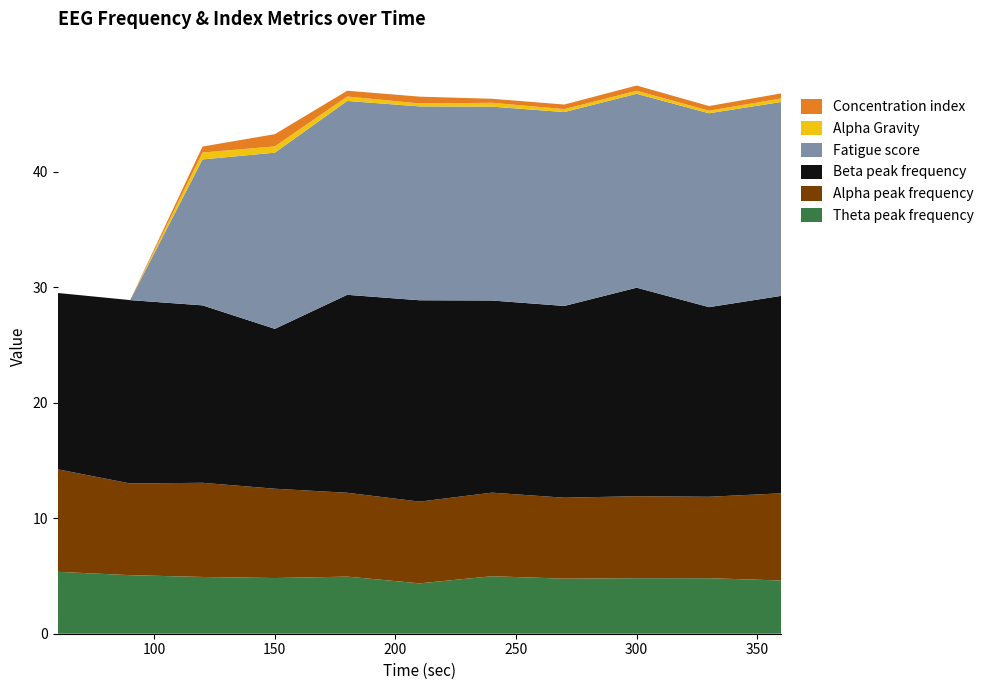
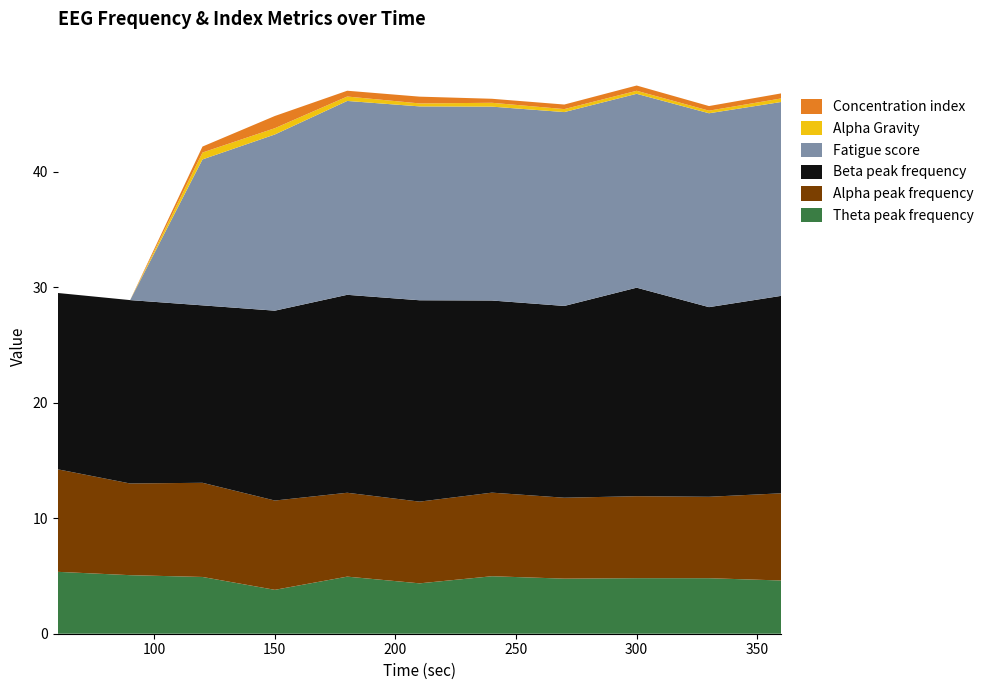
Theta peak frequency, 150: 4.8 -> 3.8
Beta peak frequency, 150: 13.8 -> 16.4
